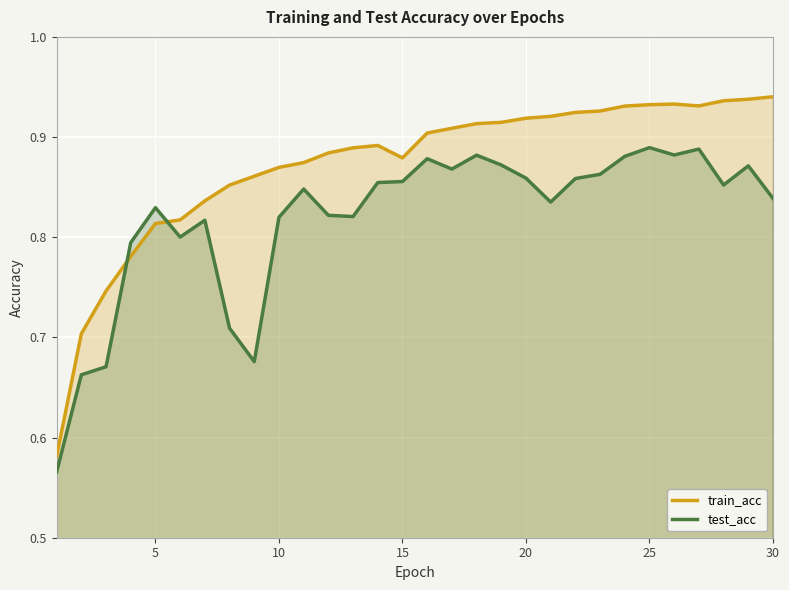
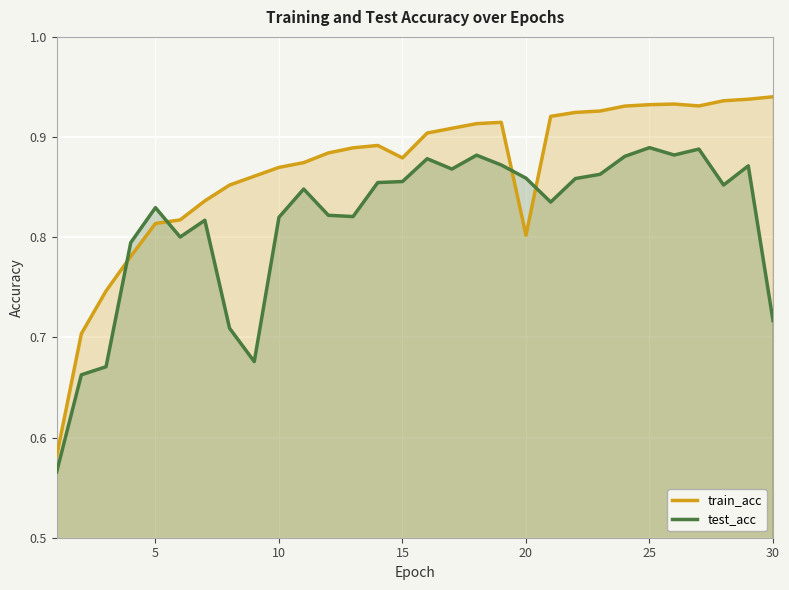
train_acc, 20: 0.919 -> 0.802
test_acc, 30: 0.839 -> 0.717
